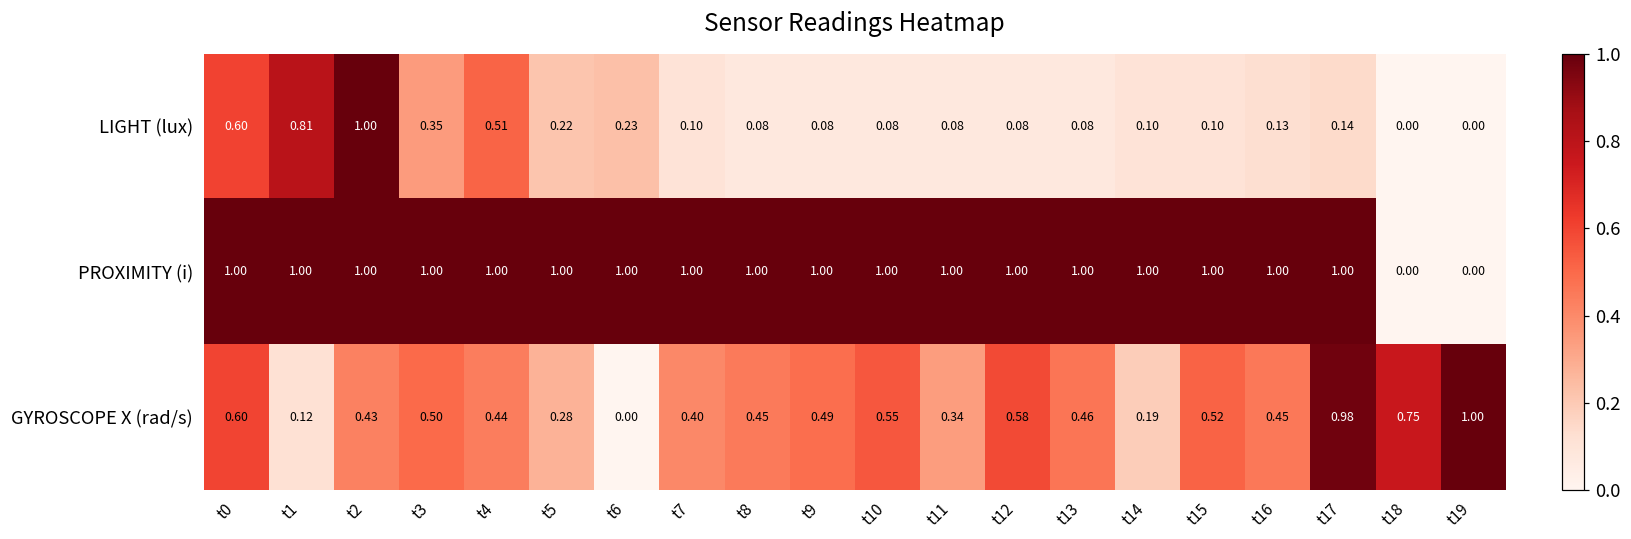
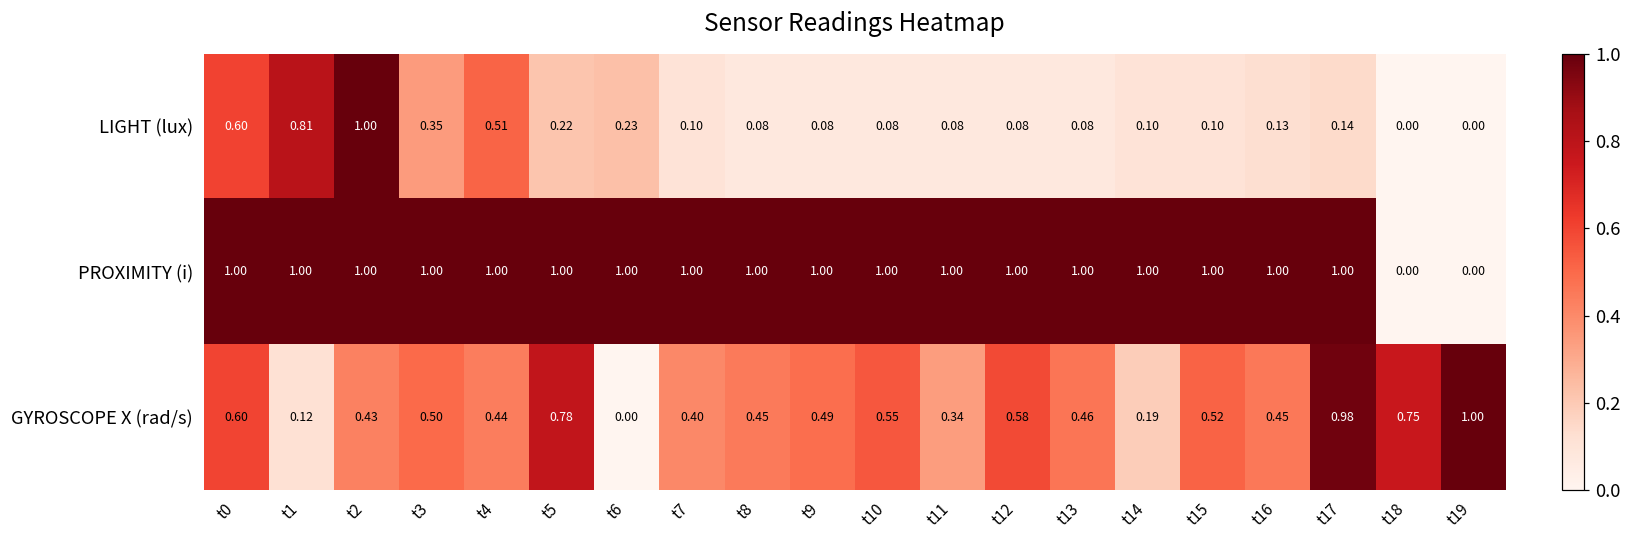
GYROSCOPE X (rad/s), t5: 0.28 -> 0.78
